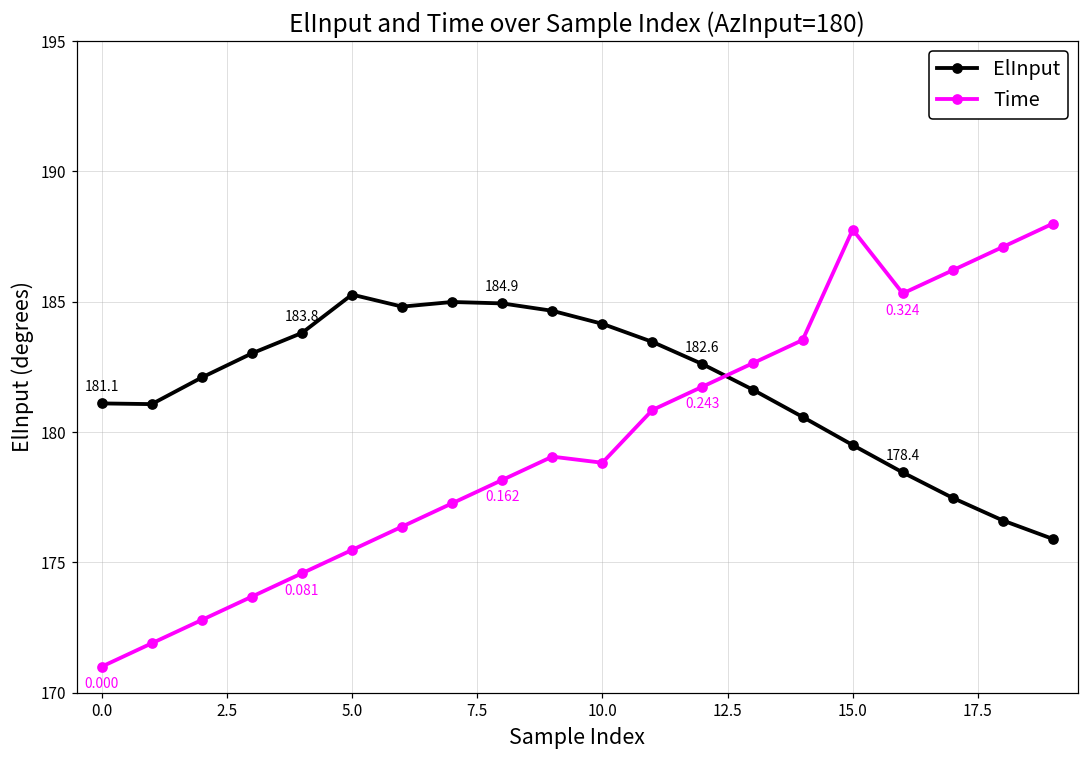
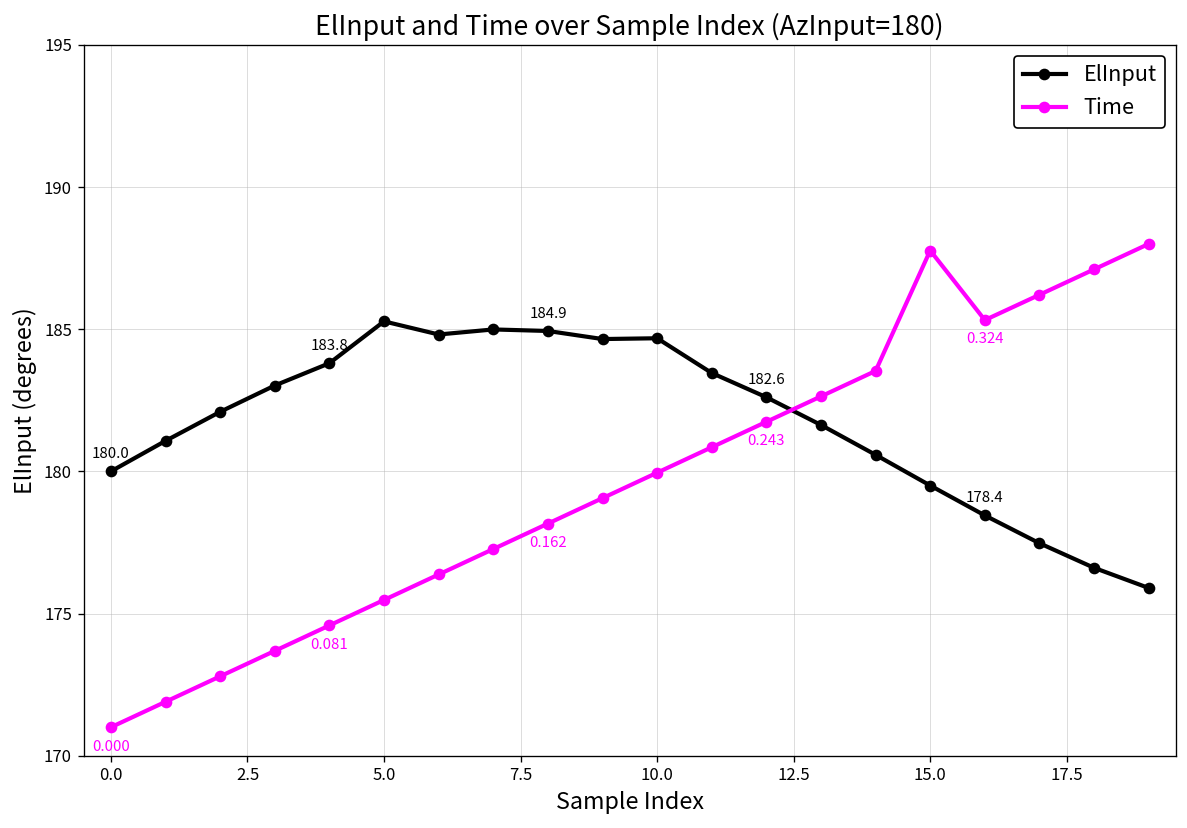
ElInput, 0.0: 181.1 -> 180.0
ElInput, 10.0: 184.2 -> 184.7
Time, 10.0: 178.8 -> 180.0
